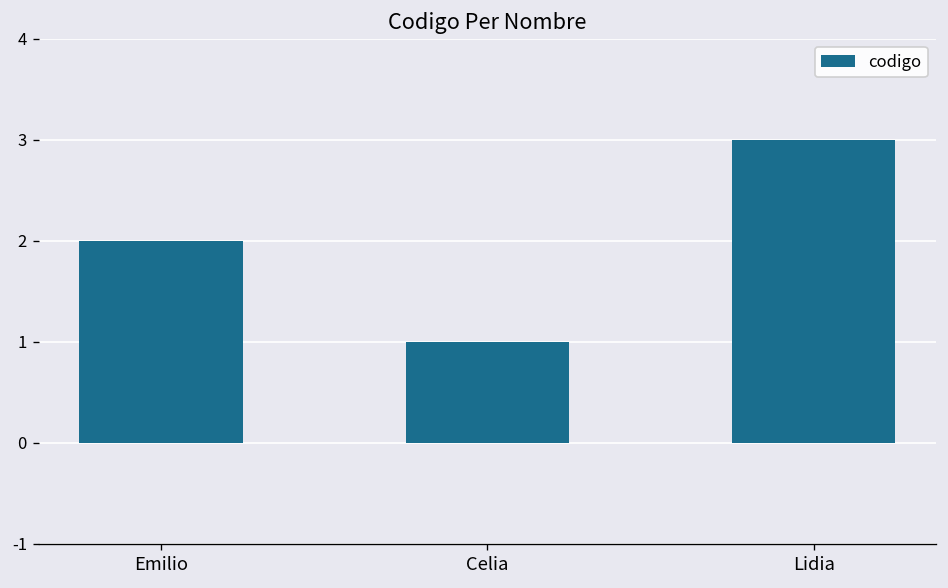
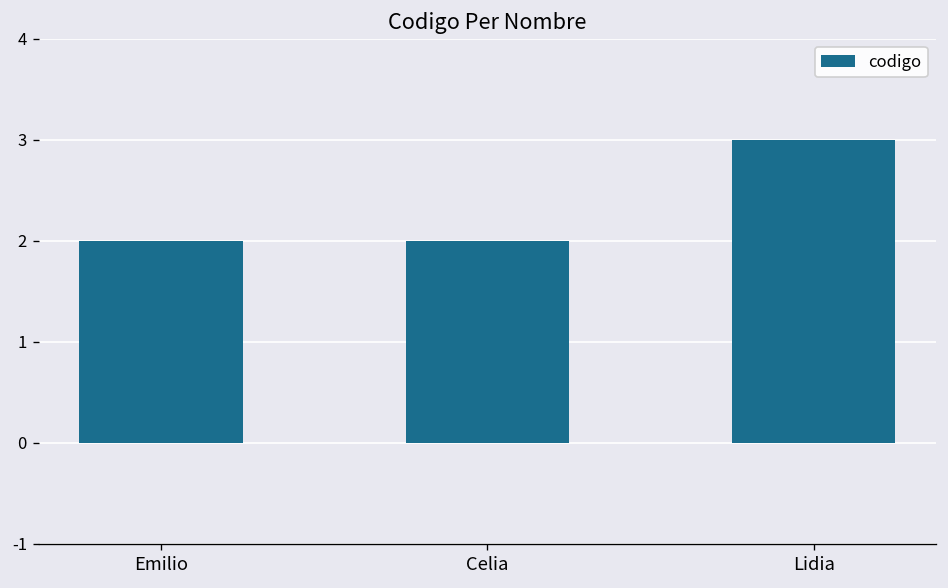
Celia: 1 -> 2
